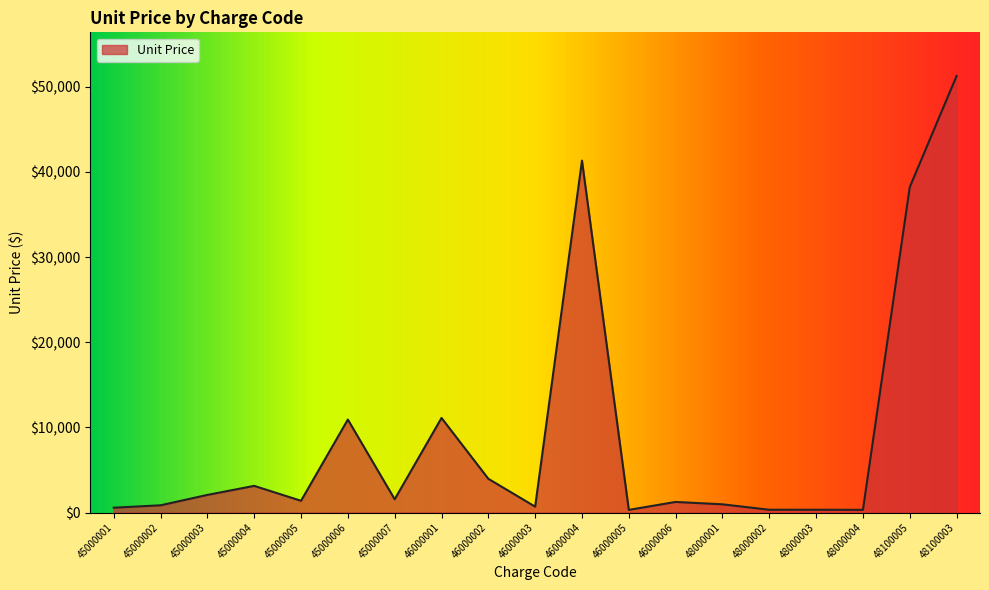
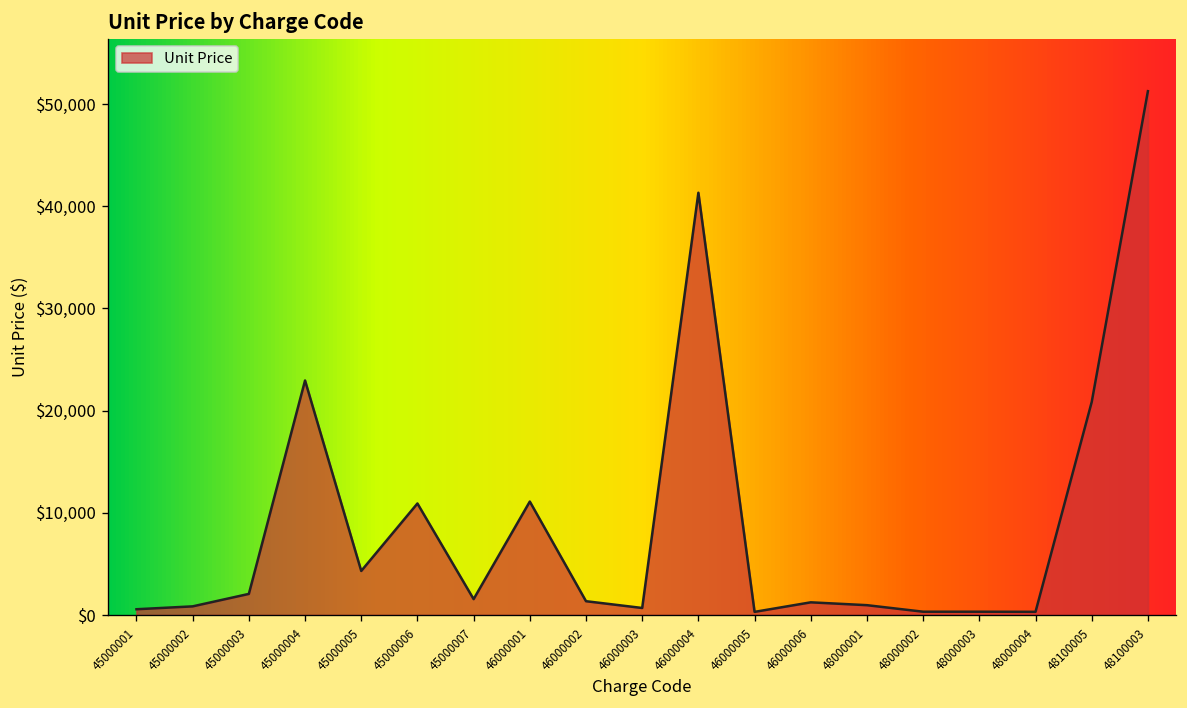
45000004: $3,000 -> $23,000
45000005: $1,000 -> $4,000
46000002: $4,000 -> $1,000
48100005: $38,000 -> $21,000
